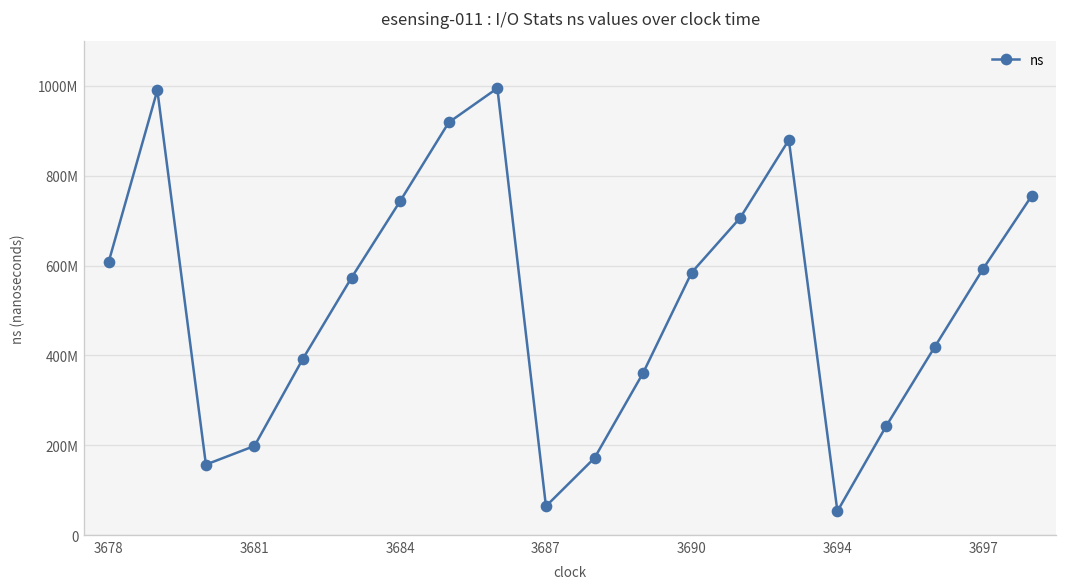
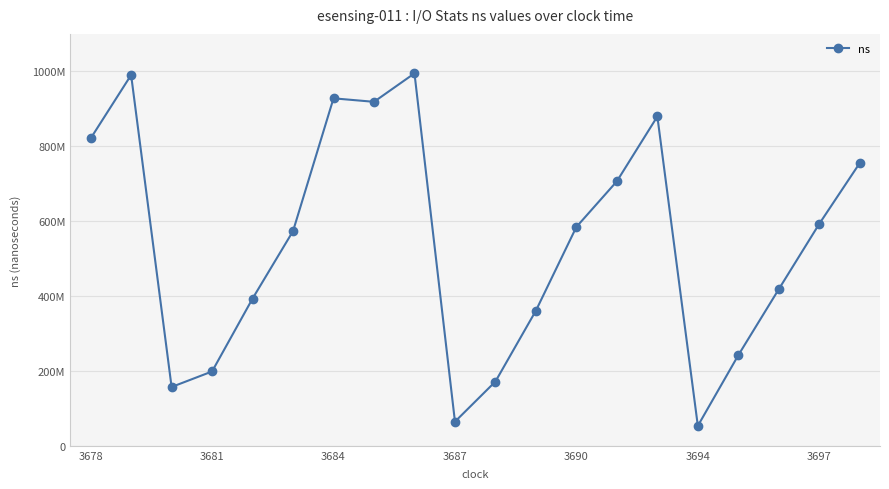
3678: 610000000 -> 820000000
3684: 740000000 -> 930000000
